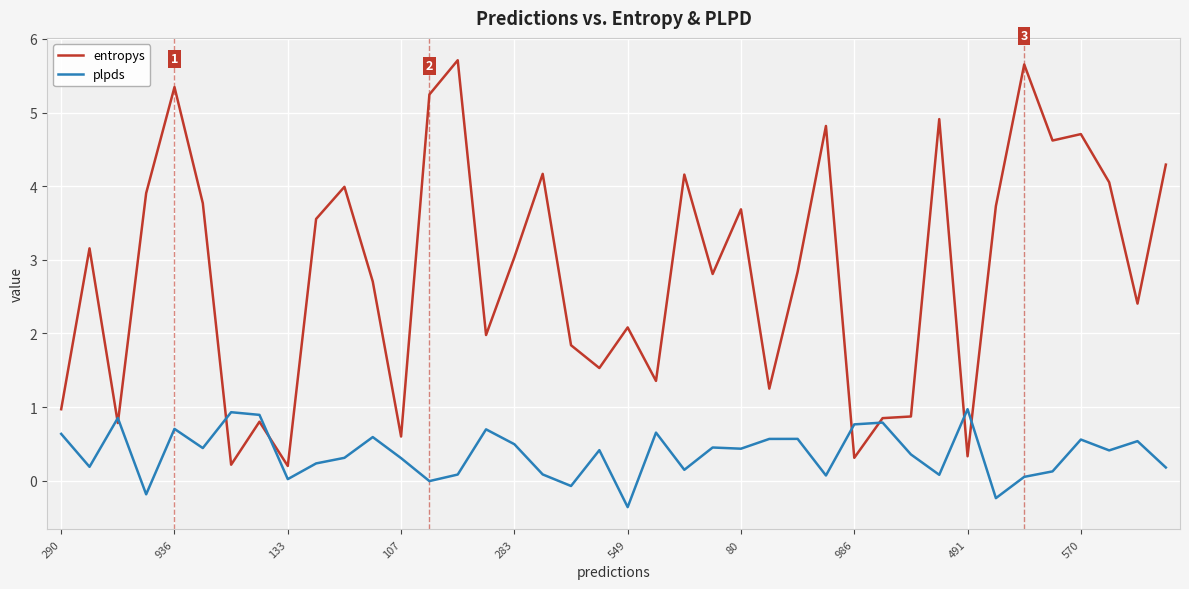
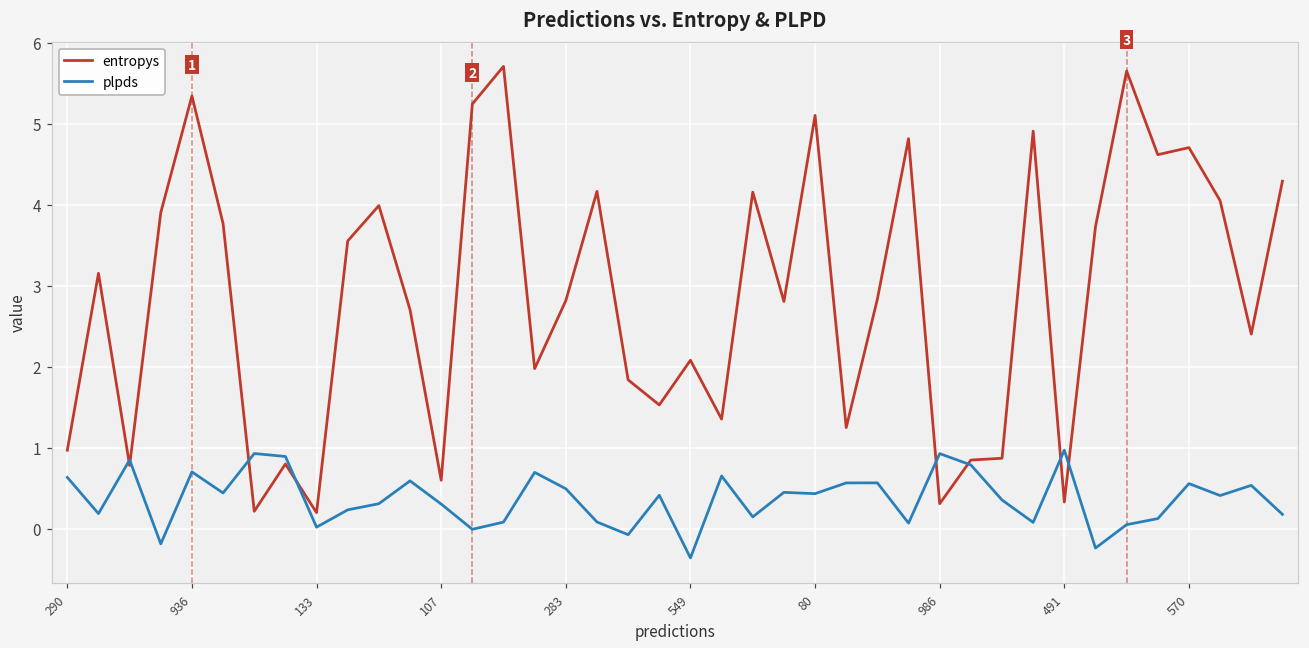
entropys, 283: 3.0 -> 2.8
entropys, 80: 3.7 -> 5.1
plpds, 986: 0.8 -> 0.9
